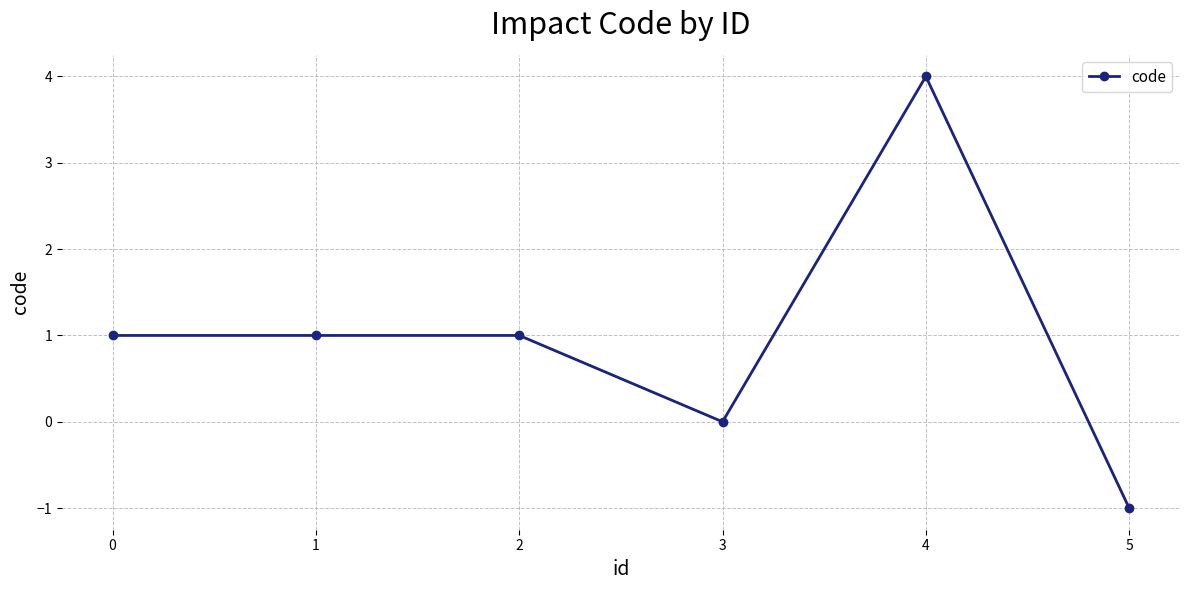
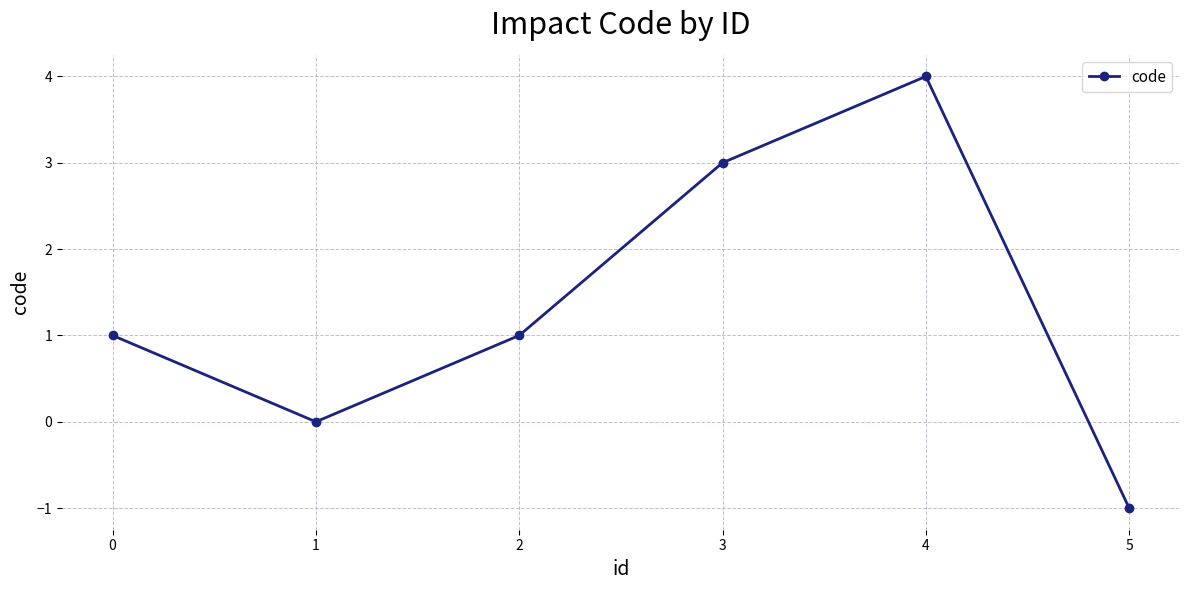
1: 1 -> 0
3: 0 -> 3
